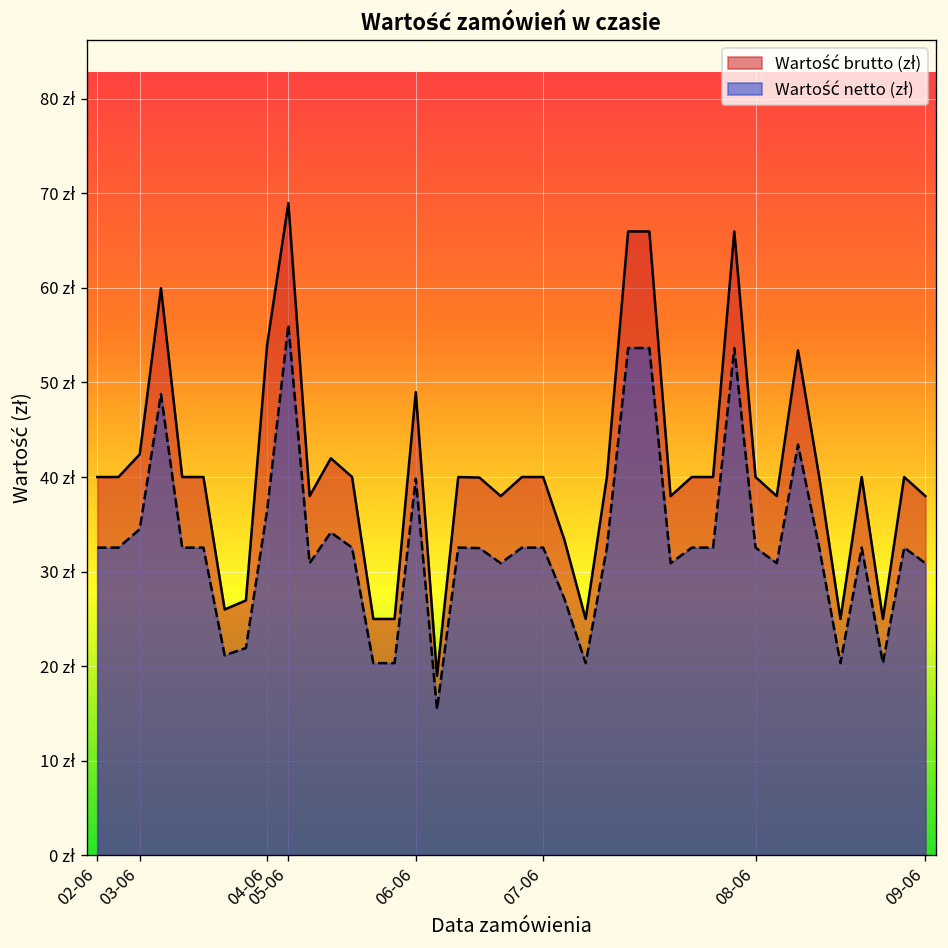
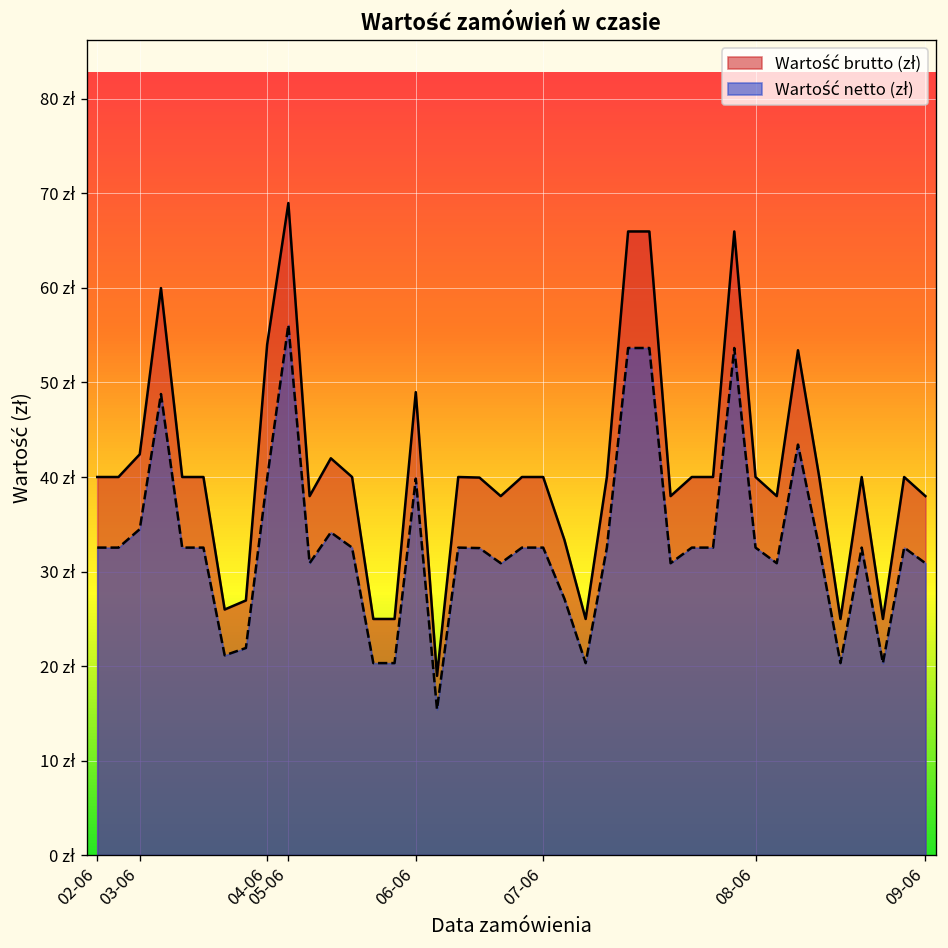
Wartość netto (zł), 04-06: 37 zł -> 40 zł
